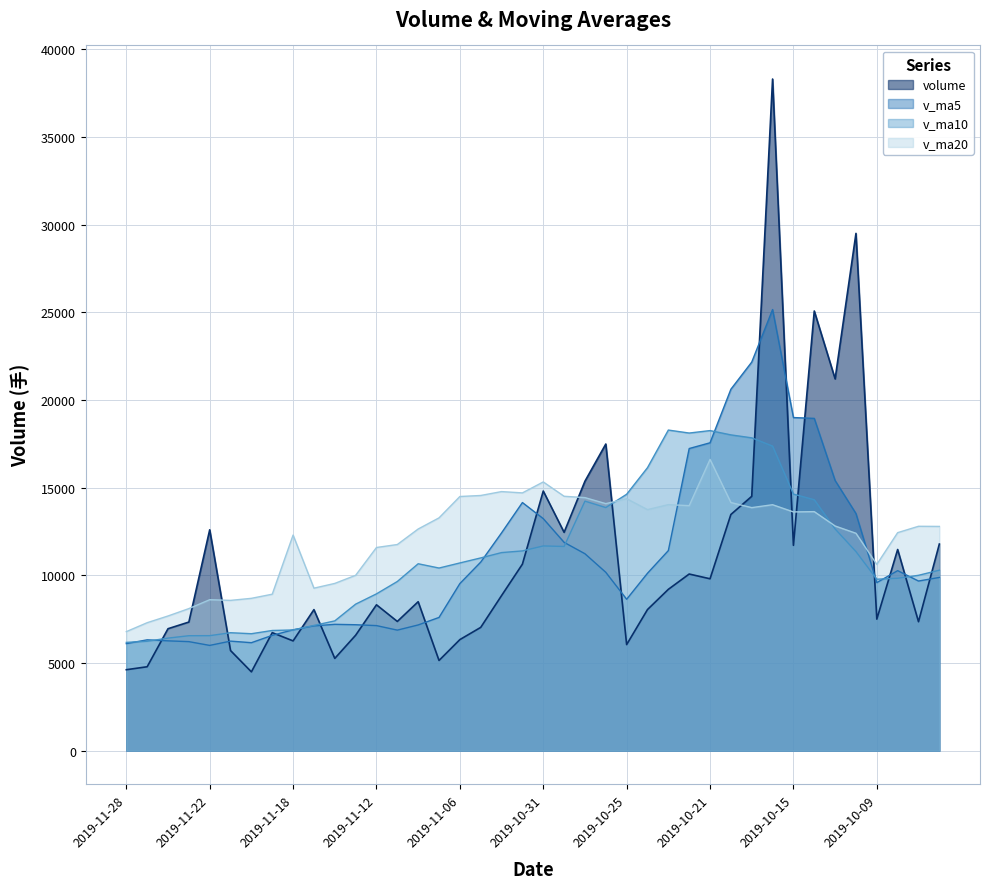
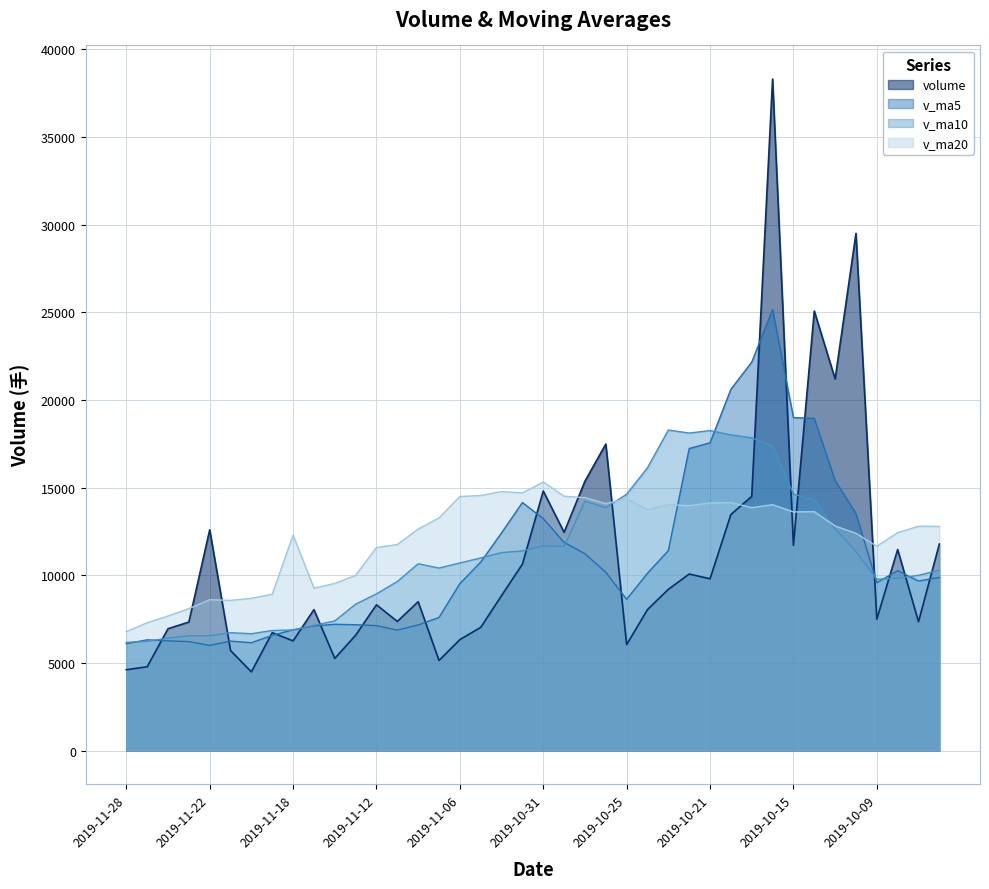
v_ma20, 2019-10-21: 16600 -> 14100
v_ma20, 2019-10-09: 10600 -> 11700
